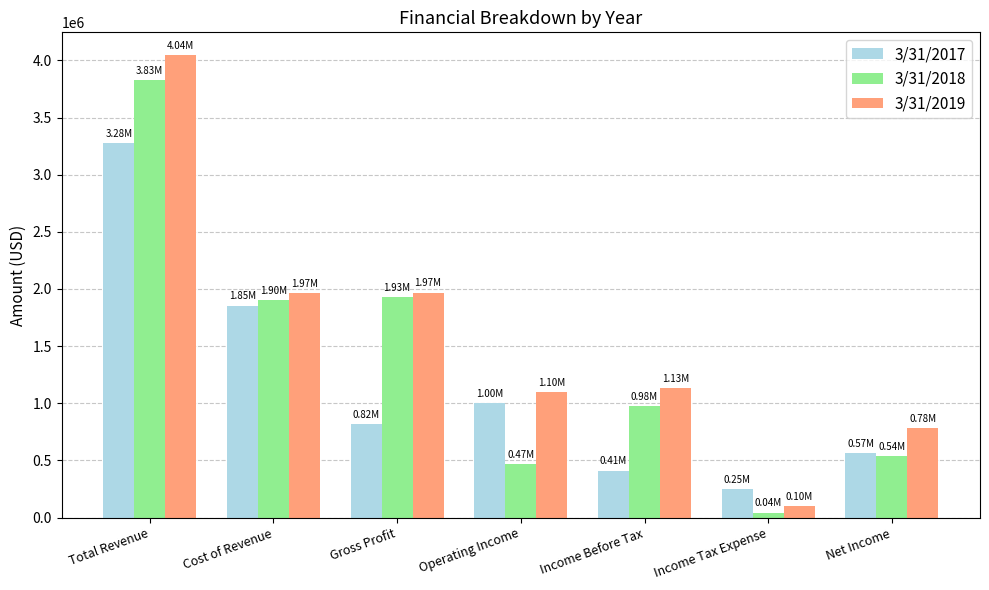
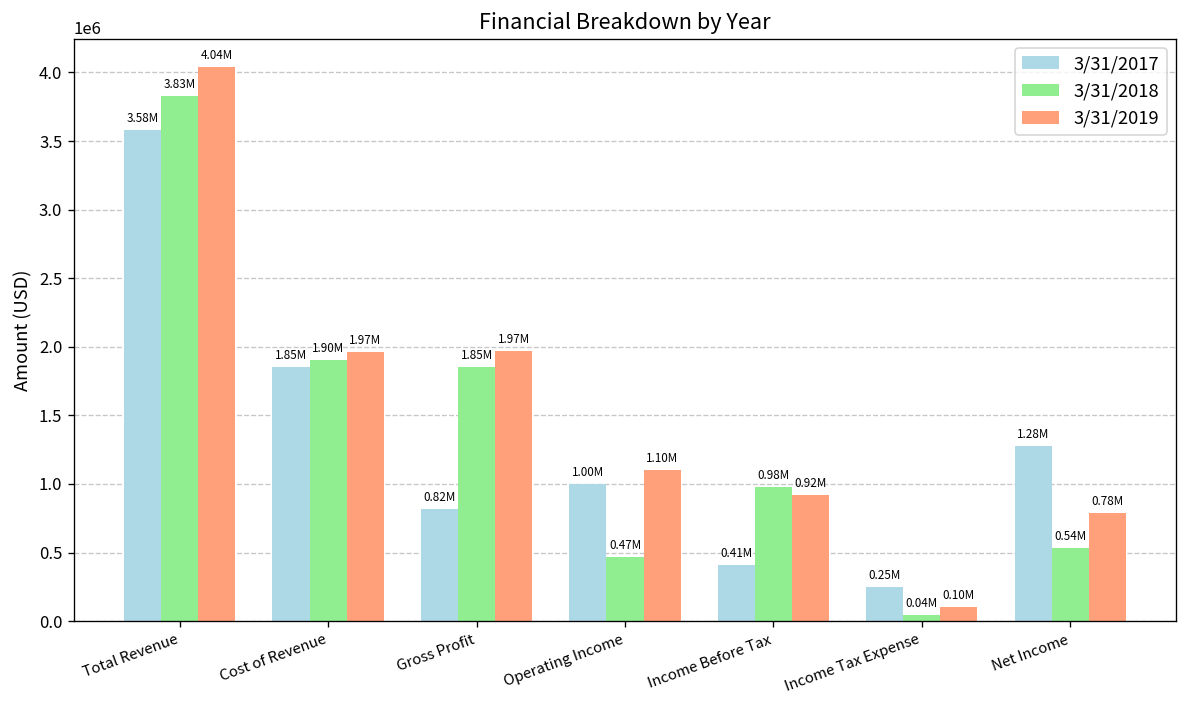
3/31/2017, Total Revenue: 3.28M -> 3.58M
3/31/2018, Gross Profit: 1.93M -> 1.85M
3/31/2019, Income Before Tax: 1.13M -> 0.92M
3/31/2017, Net Income: 0.57M -> 1.28M
